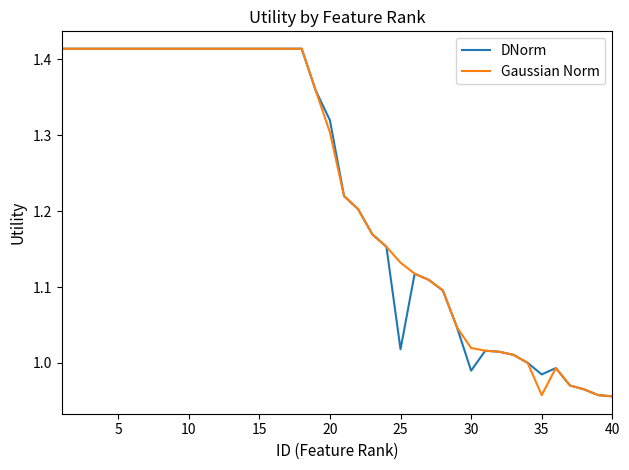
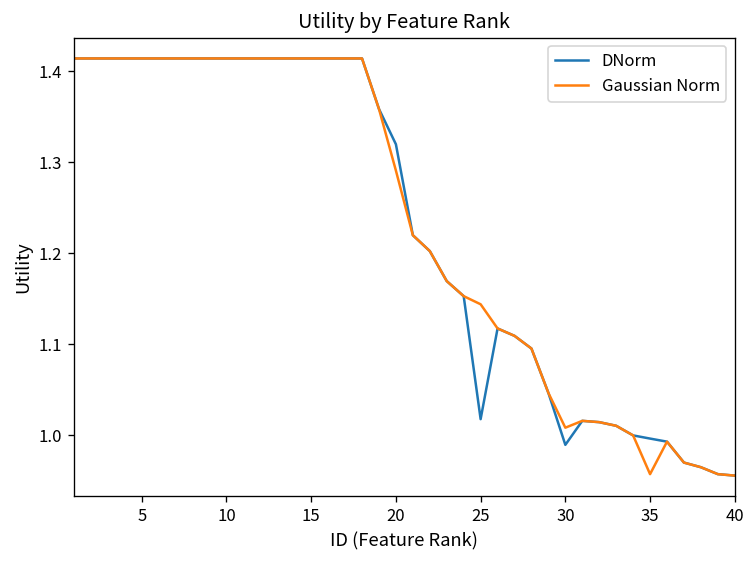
Gaussian Norm, 20: 1.30 -> 1.29
Gaussian Norm, 25: 1.13 -> 1.14
Gaussian Norm, 30: 1.02 -> 1.01
DNorm, 35: 0.98 -> 1.00
